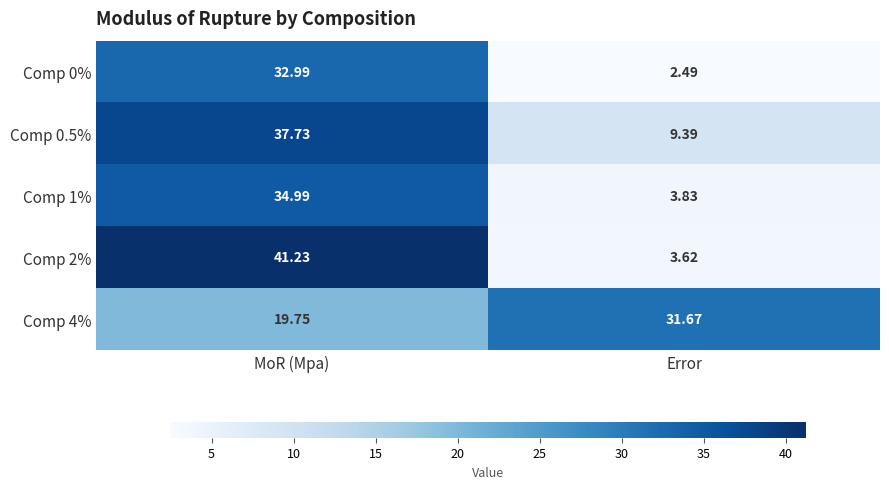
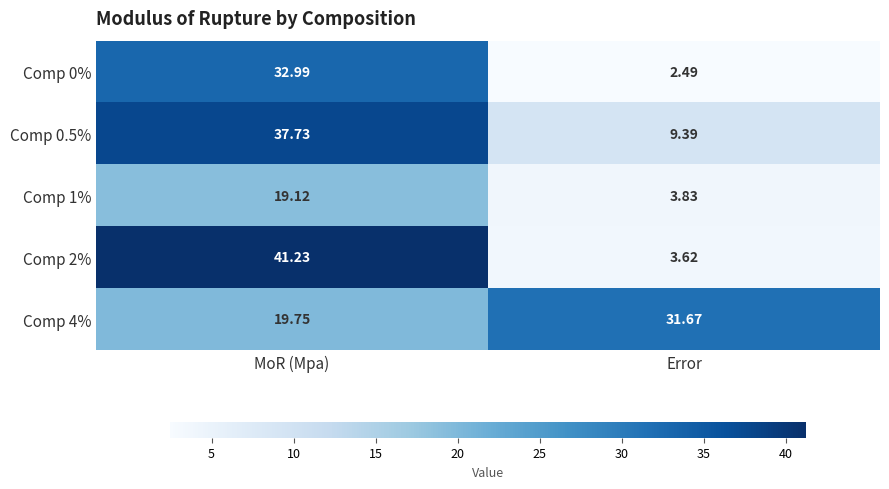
Comp 1%, MoR (Mpa): 34.99 -> 19.12
